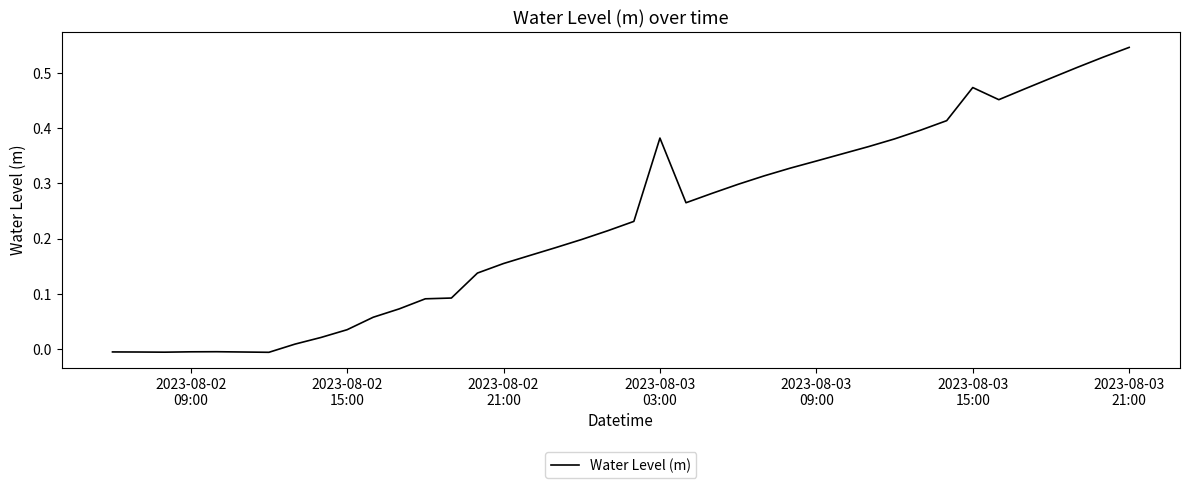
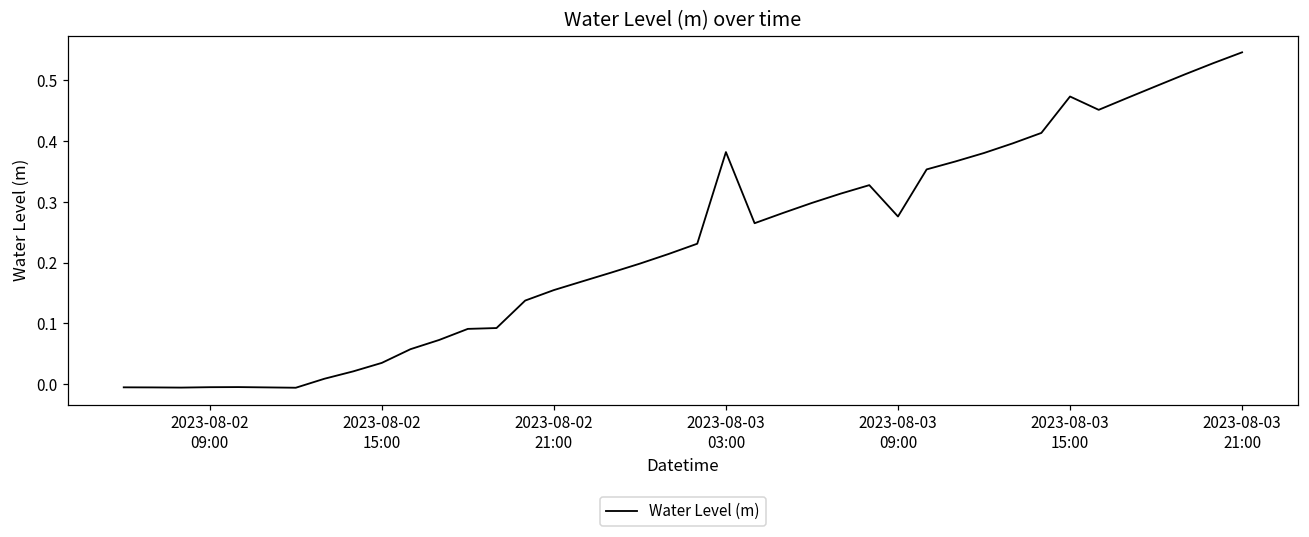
2023-08-03 09:00: 0.34 -> 0.28
